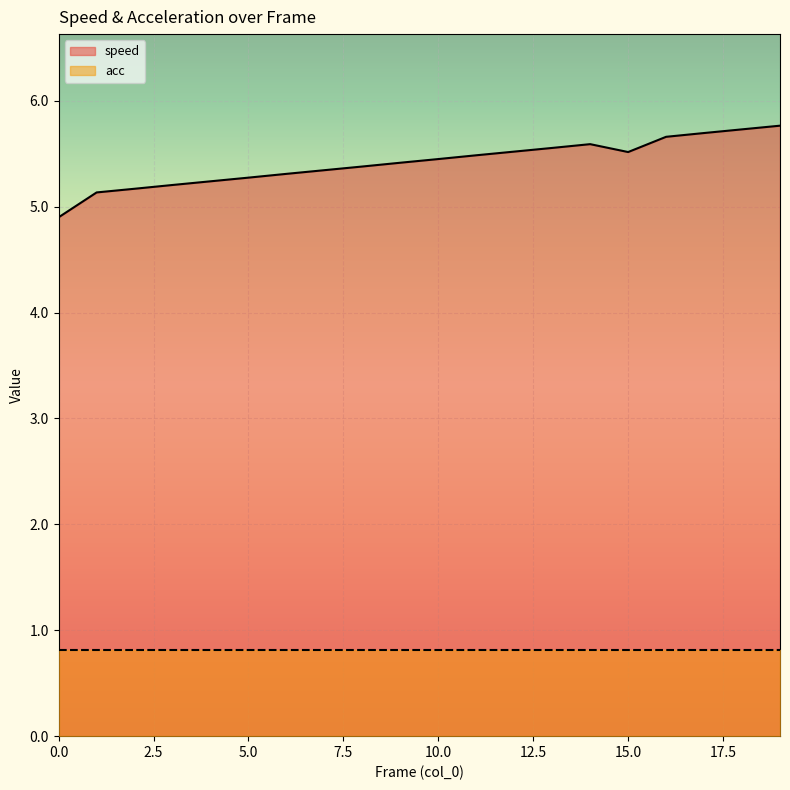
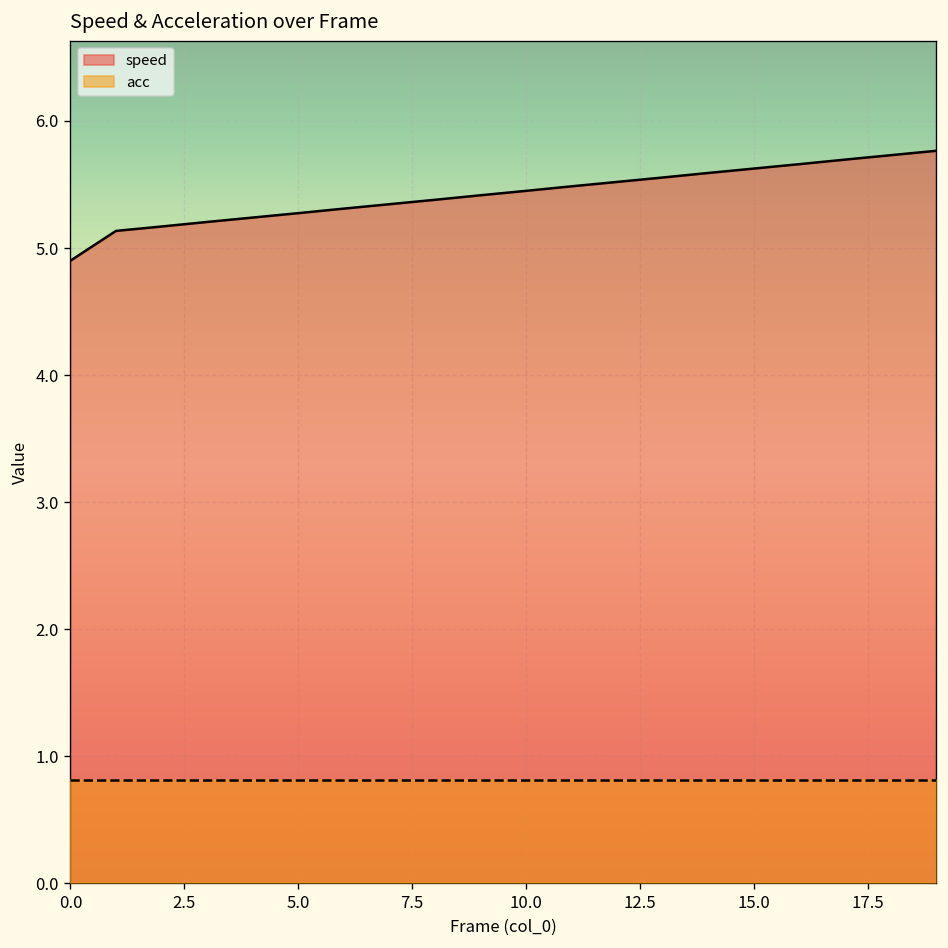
speed, 15.0: 5.52 -> 5.63
